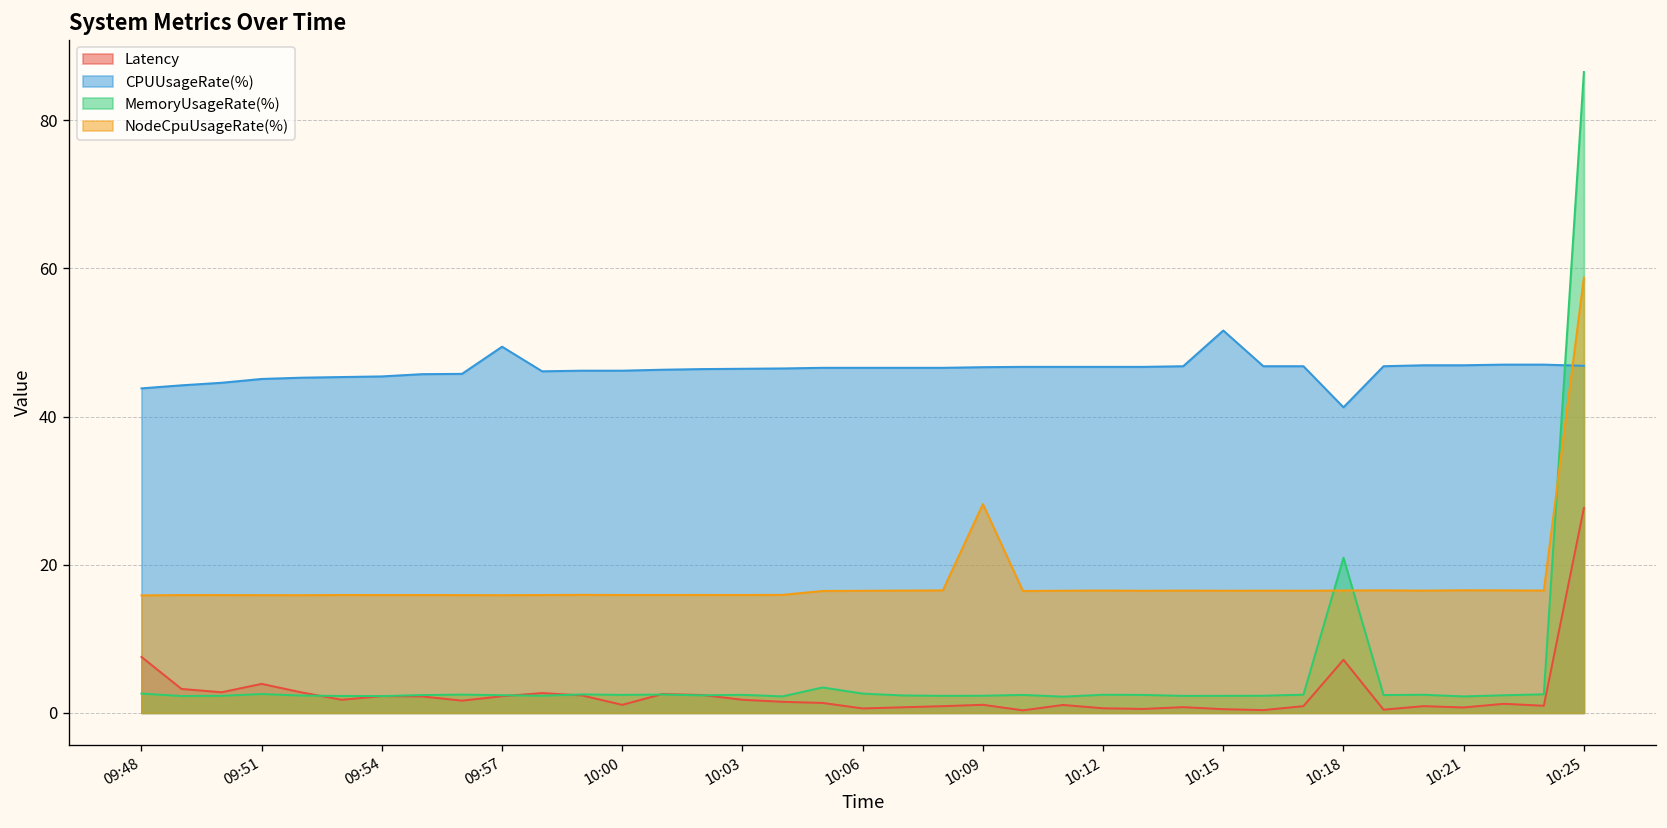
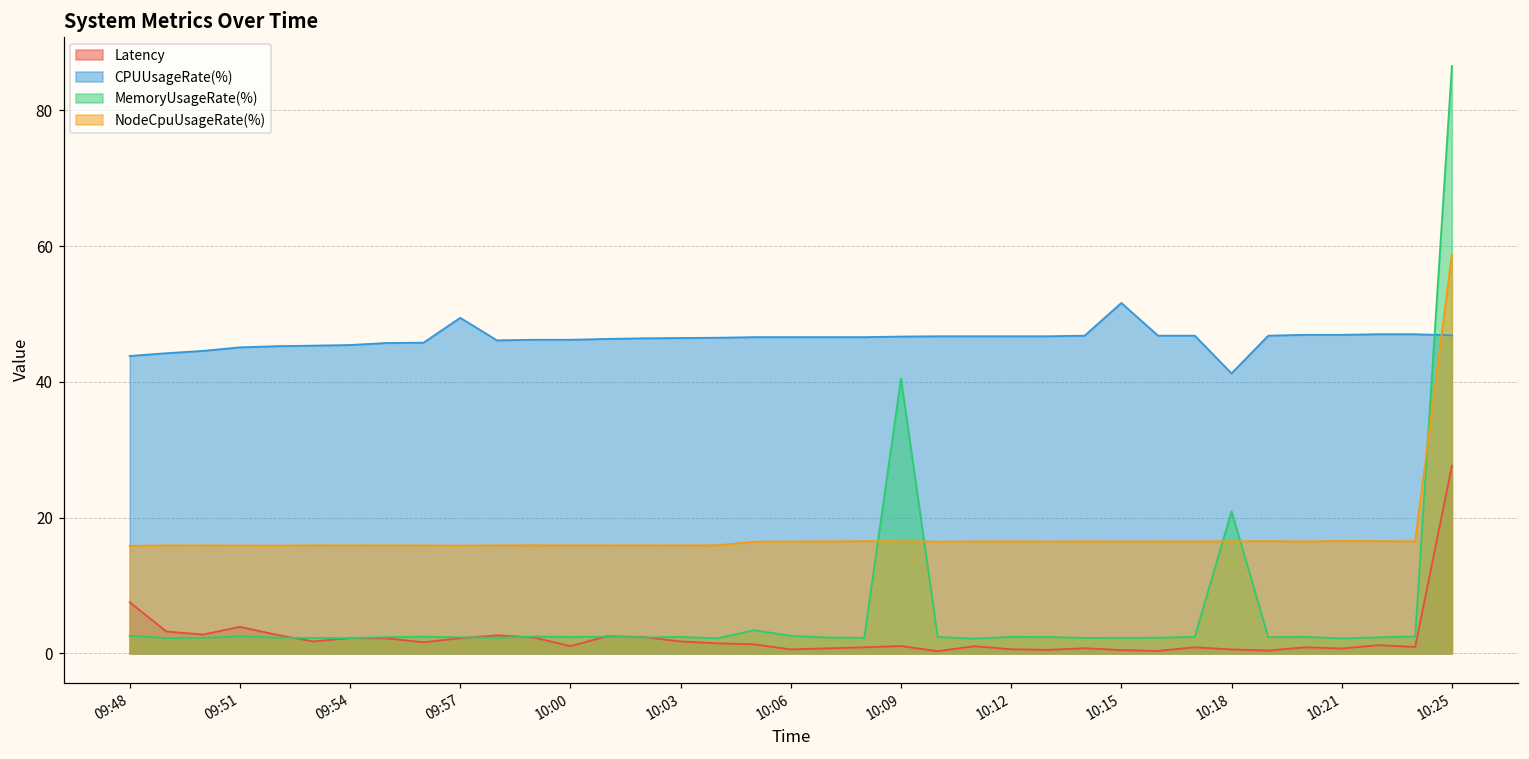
MemoryUsageRate(%), 10:09: 2 -> 40
NodeCpuUsageRate(%), 10:09: 28 -> 17
Latency, 10:18: 7 -> 1
